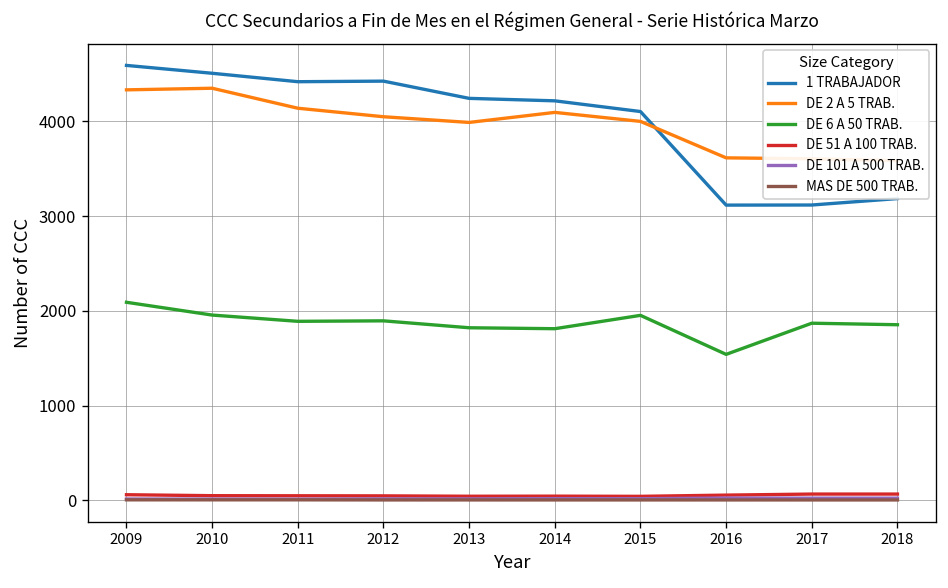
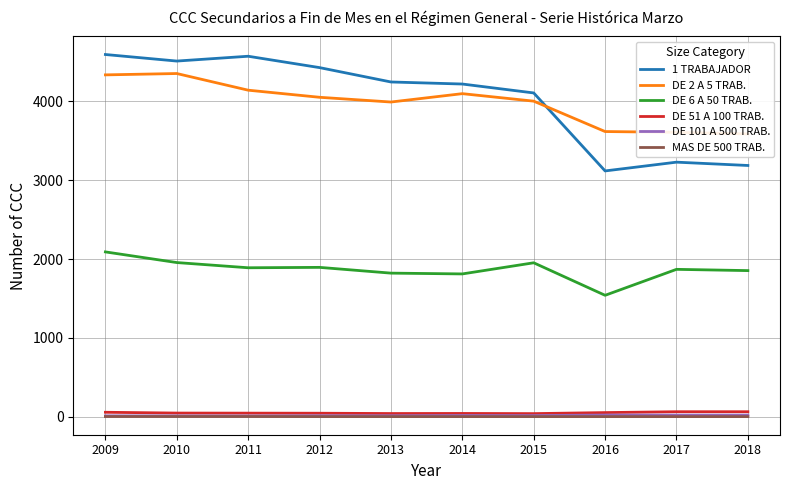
1 TRABAJADOR, 2011: 4400 -> 4600
1 TRABAJADOR, 2017: 3100 -> 3200
